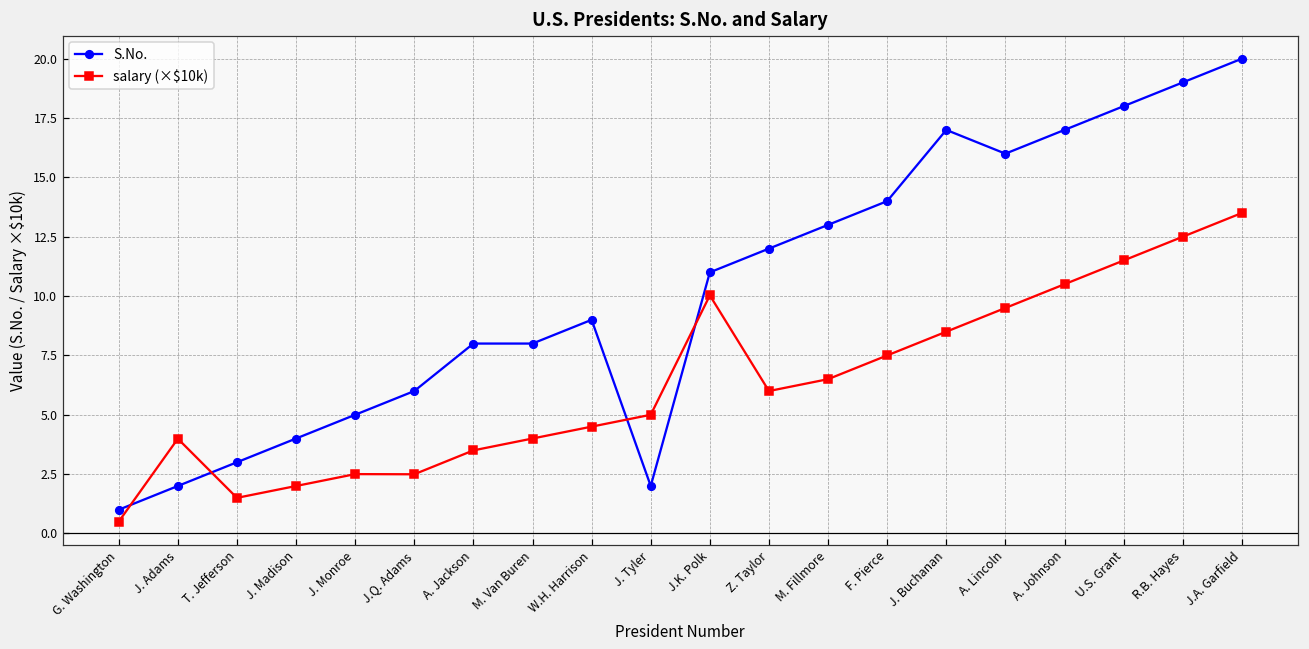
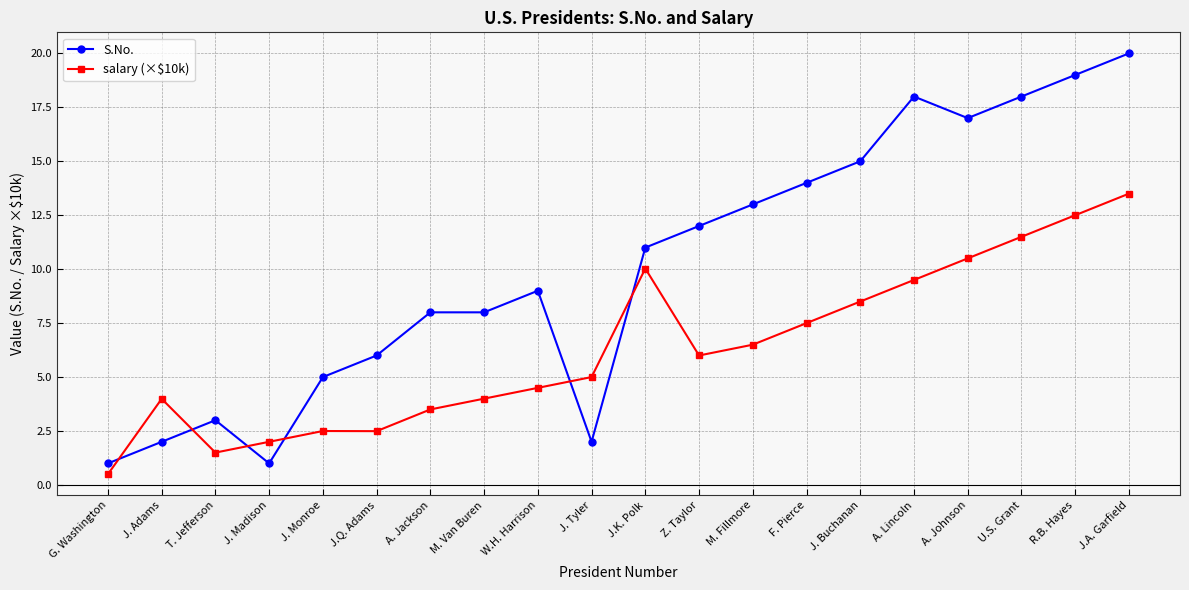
S.No., J. Madison: 4 -> 1
S.No., J. Buchanan: 17 -> 15
S.No., A. Lincoln: 16 -> 18
